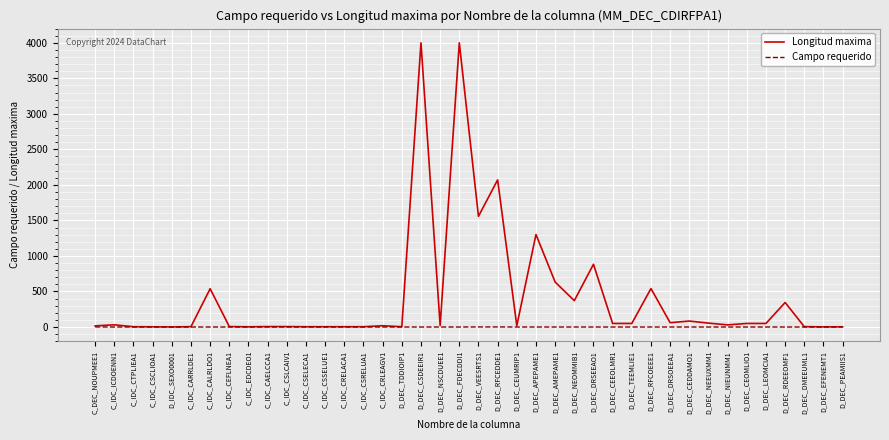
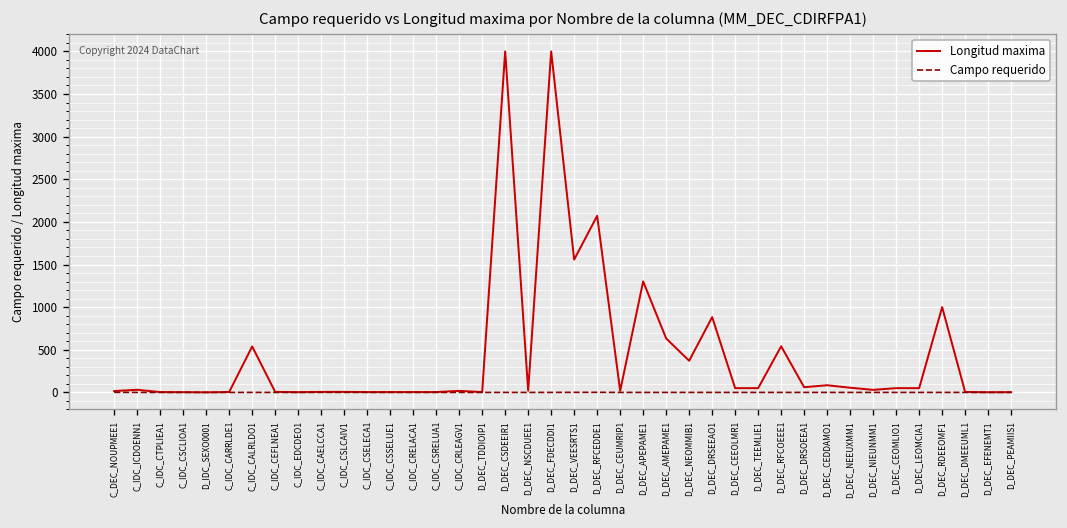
Longitud maxima, D_DEC_RDEEOMF1: 300 -> 1000
